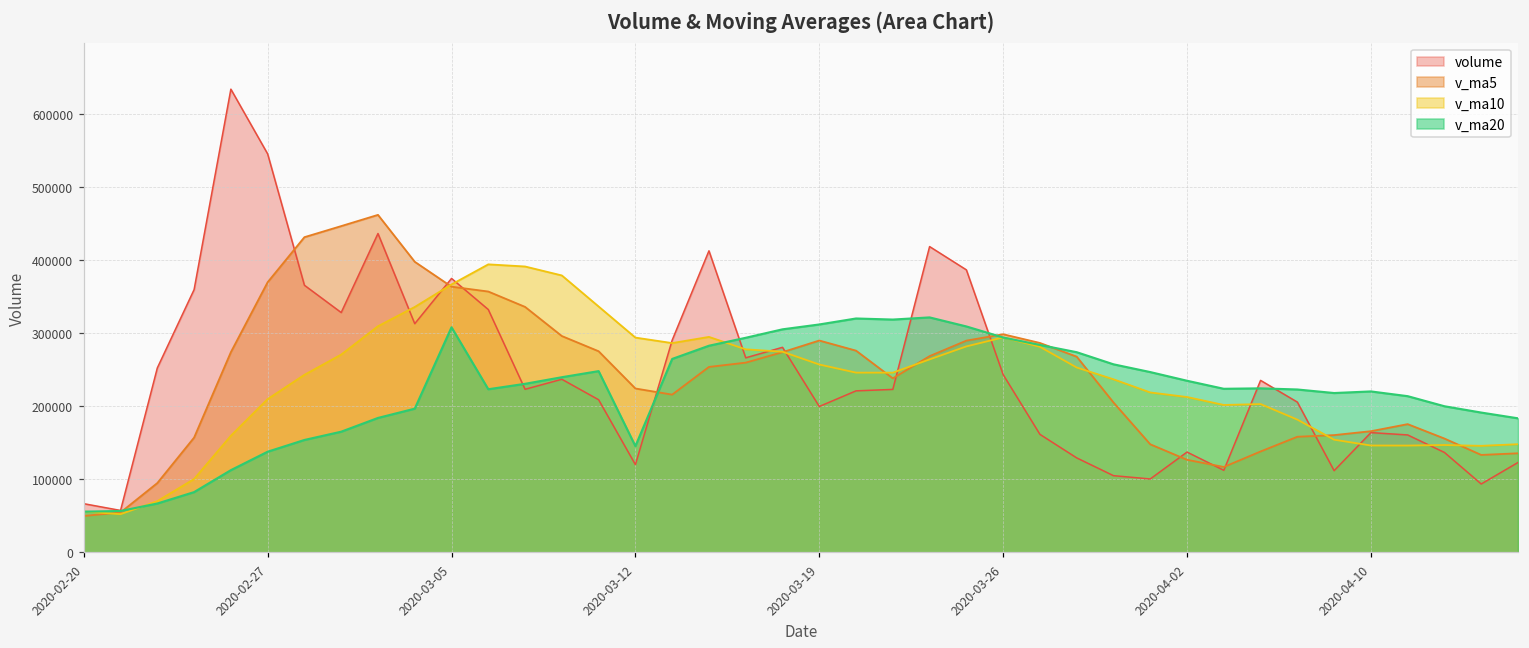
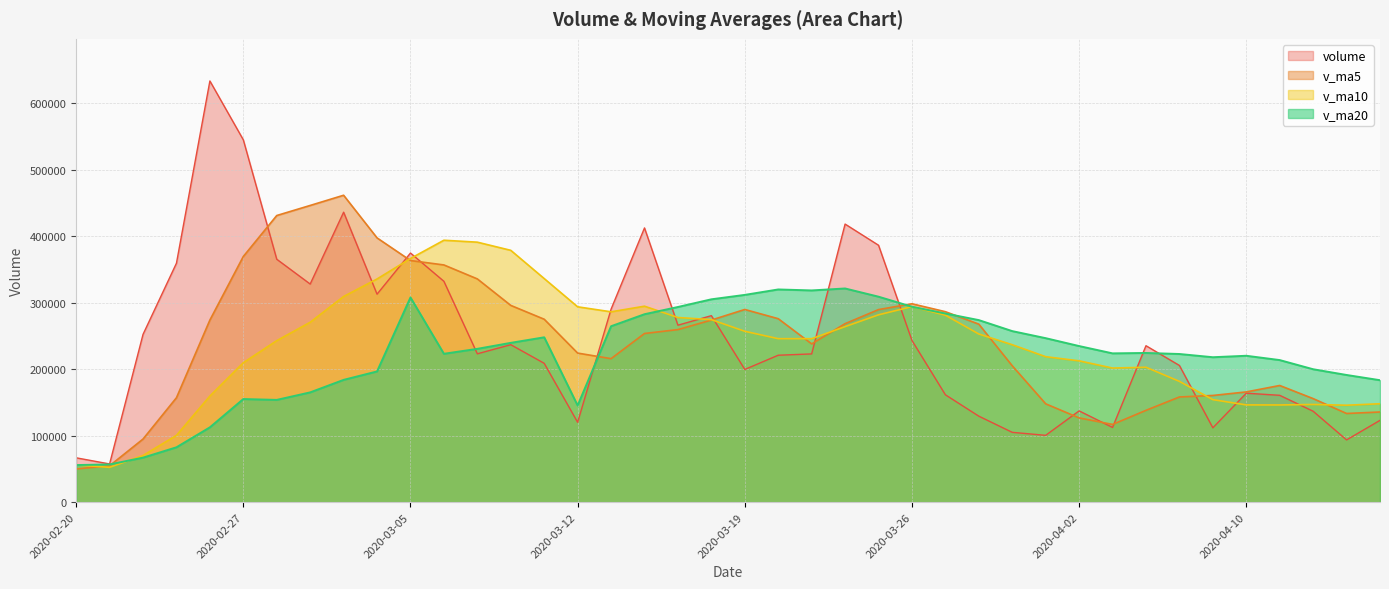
v_ma20, 2020-02-27: 140000 -> 160000
